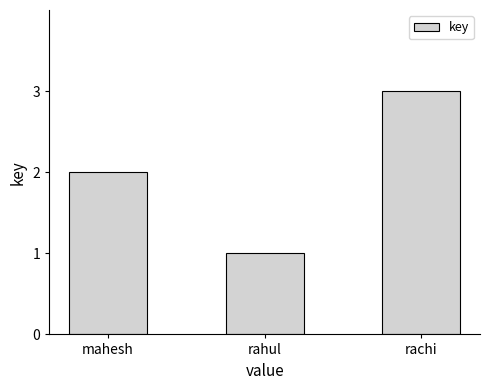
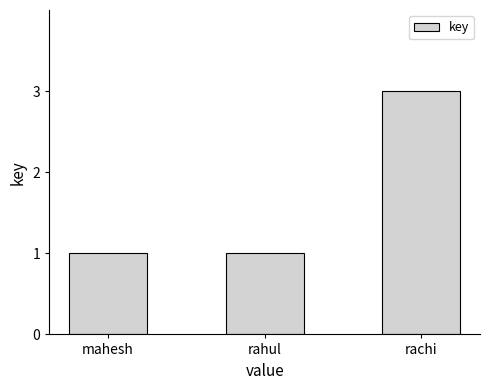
mahesh: 2 -> 1
